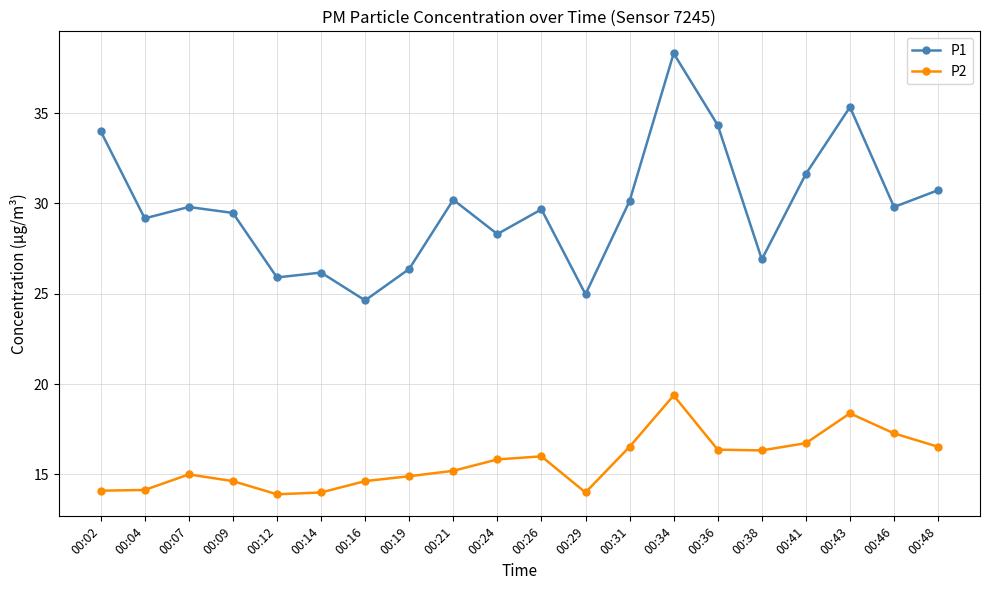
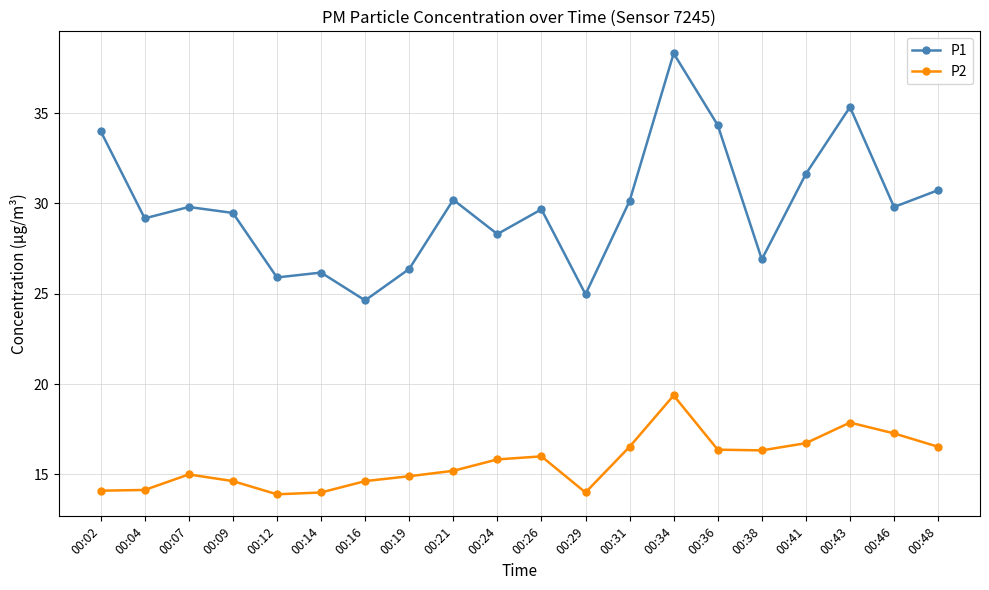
P2, 00:43: 18.4 -> 17.9
